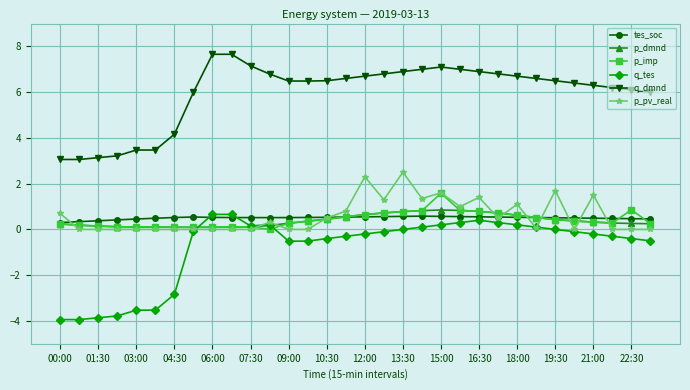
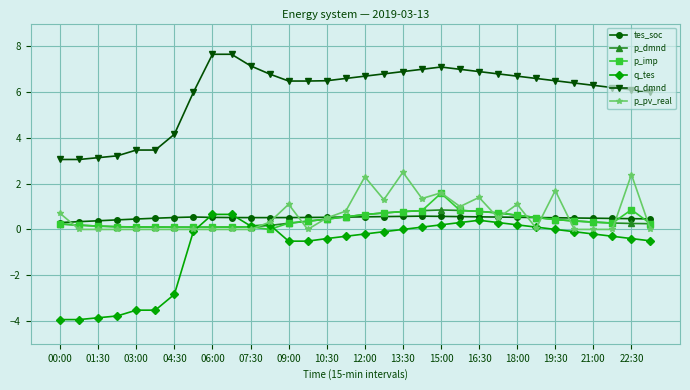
p_pv_real, 09:00: 0.0 -> 1.1
p_pv_real, 21:00: 1.5 -> 0.0
p_pv_real, 22:30: 0.0 -> 2.4
